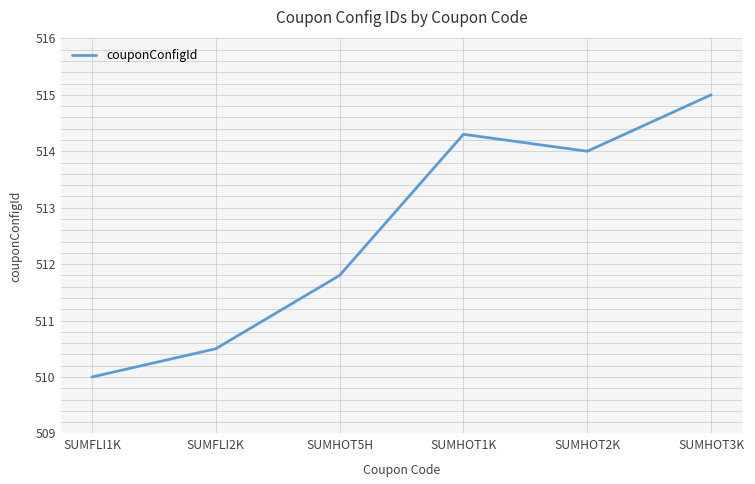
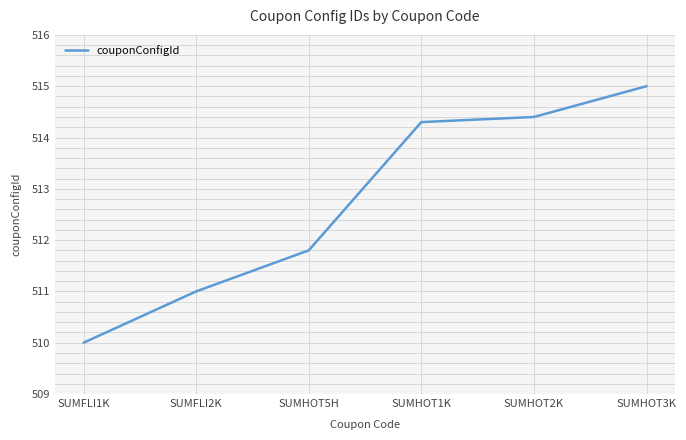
SUMFLI2K: 510.5 -> 511.0
SUMHOT2K: 514.0 -> 514.4
